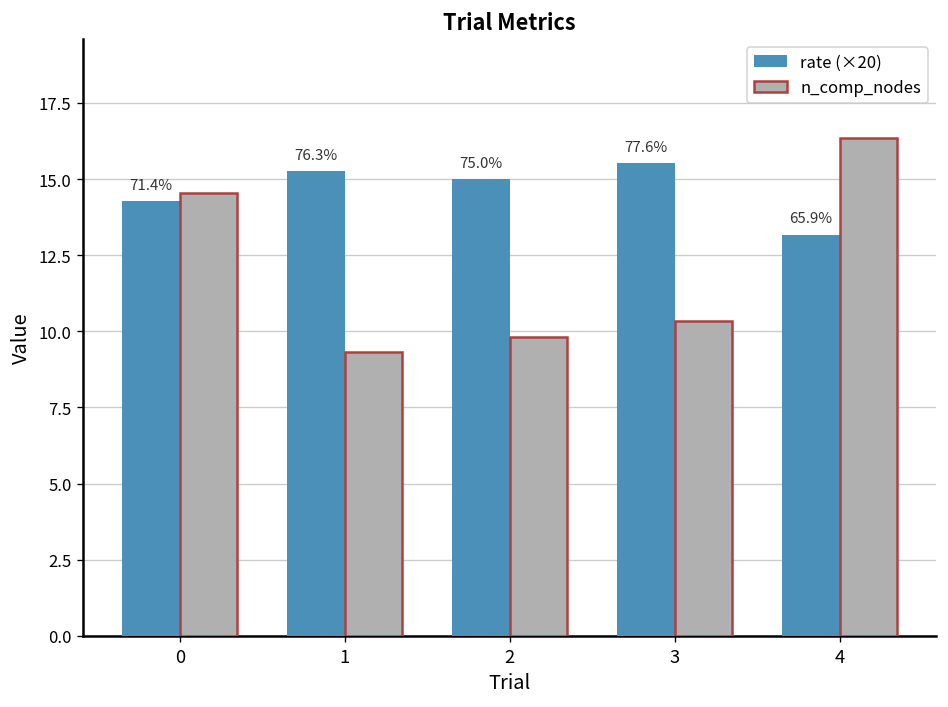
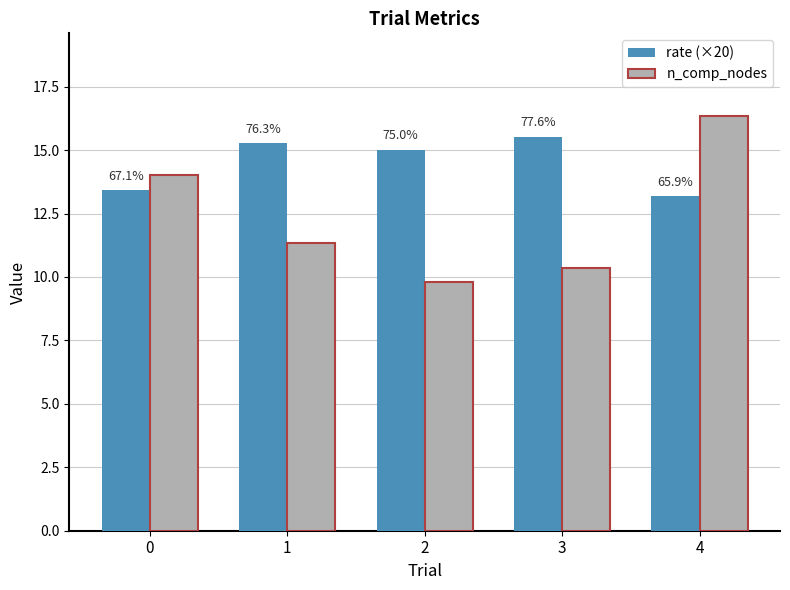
rate (×20), 0: 71.4% -> 67.1%
n_comp_nodes, 0: 14.6 -> 14.0
n_comp_nodes, 1: 9.3 -> 11.3
